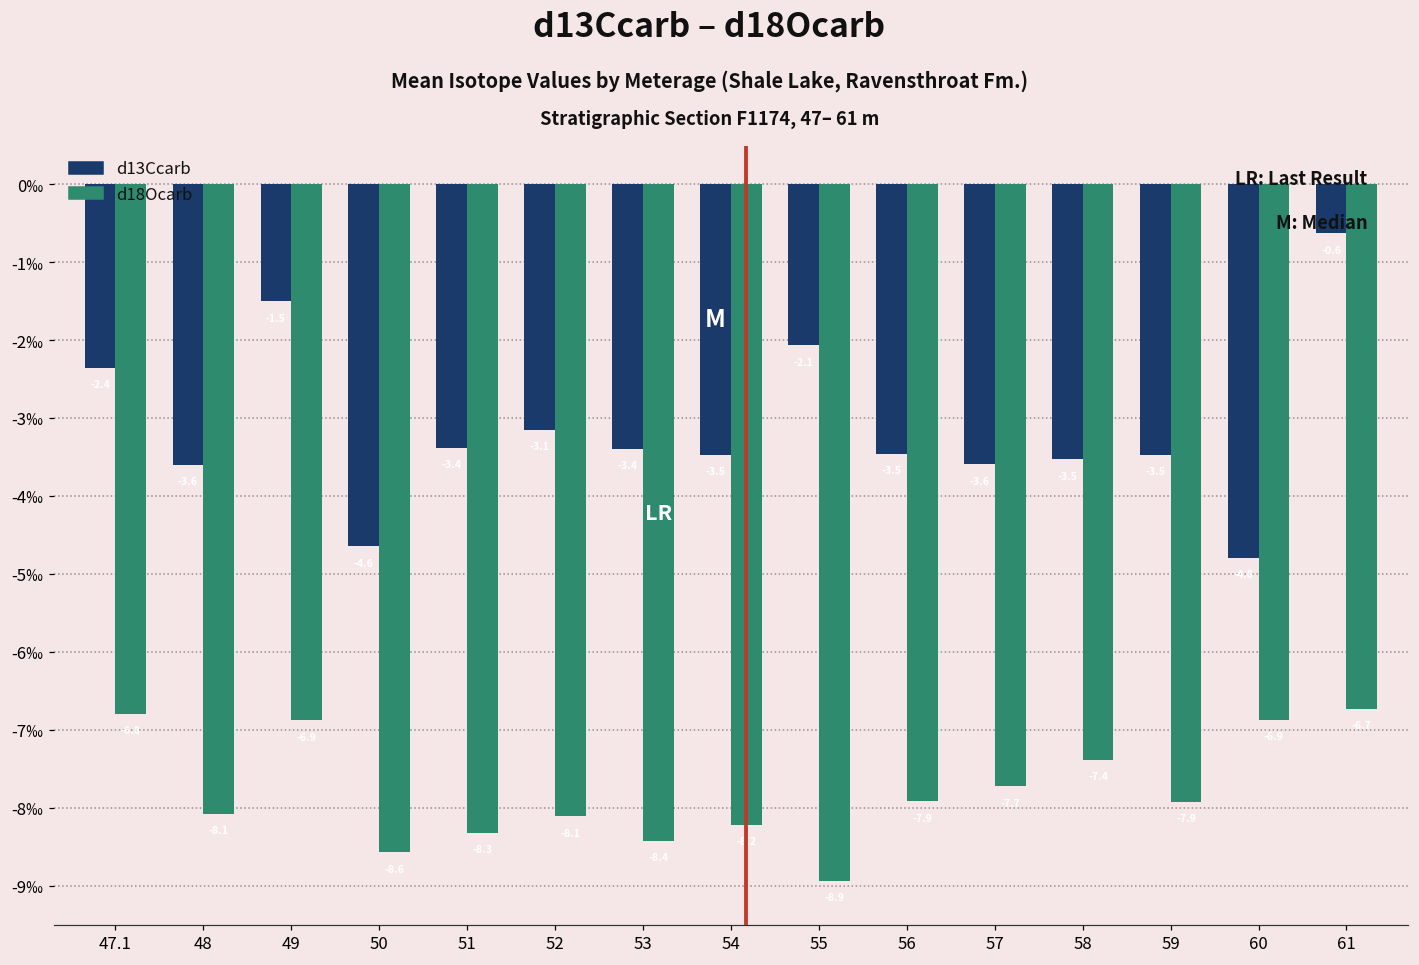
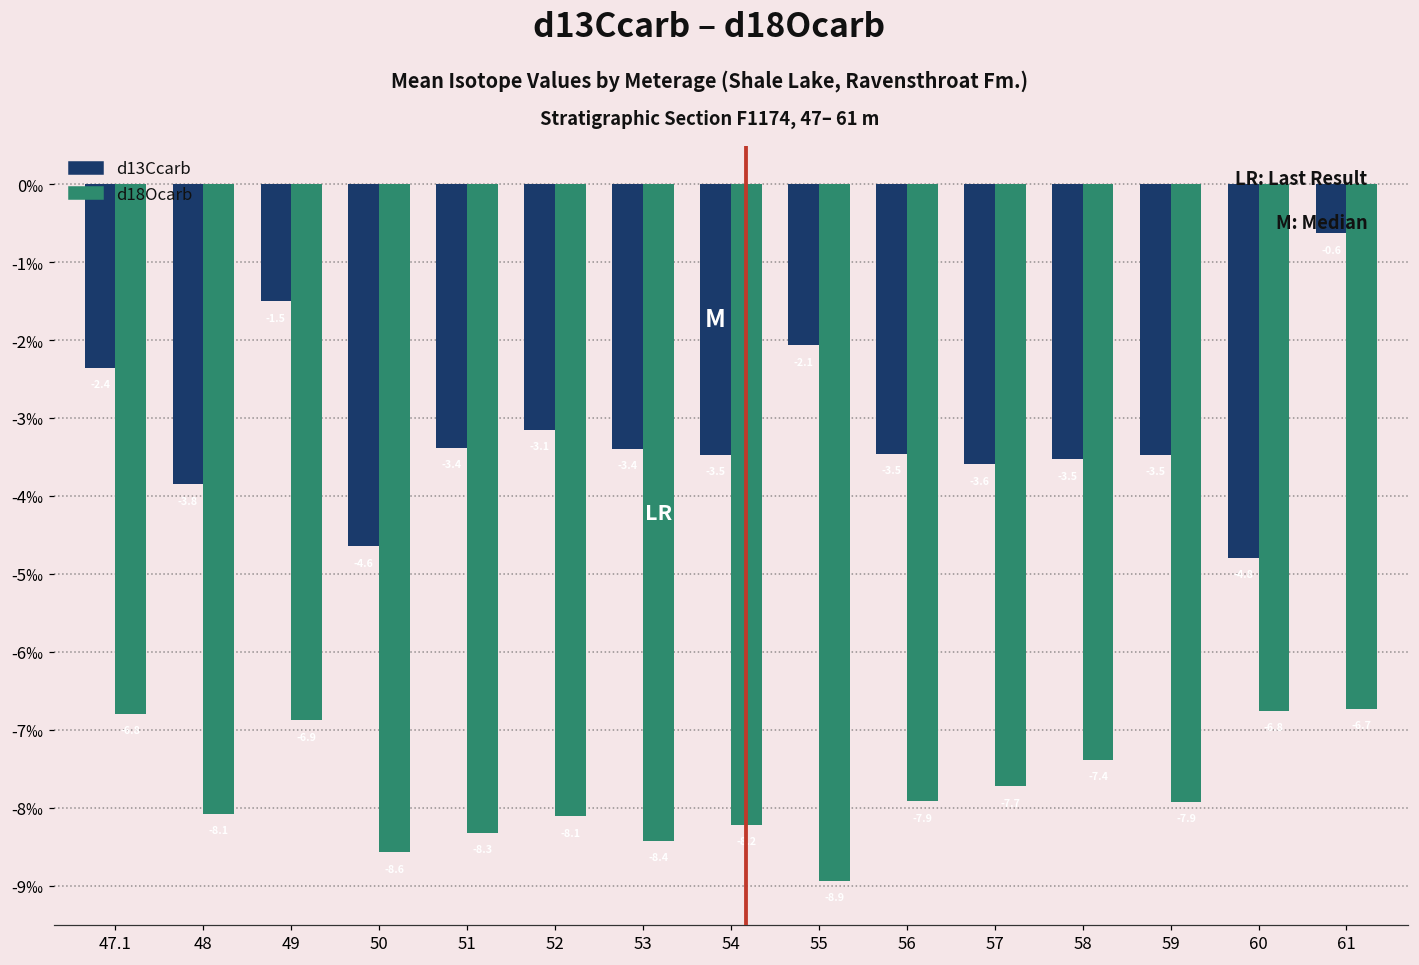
d13Ccarb, 48: -3.6‰ -> -3.8‰
d18Ocarb, 60: -6.9‰ -> -6.8‰
